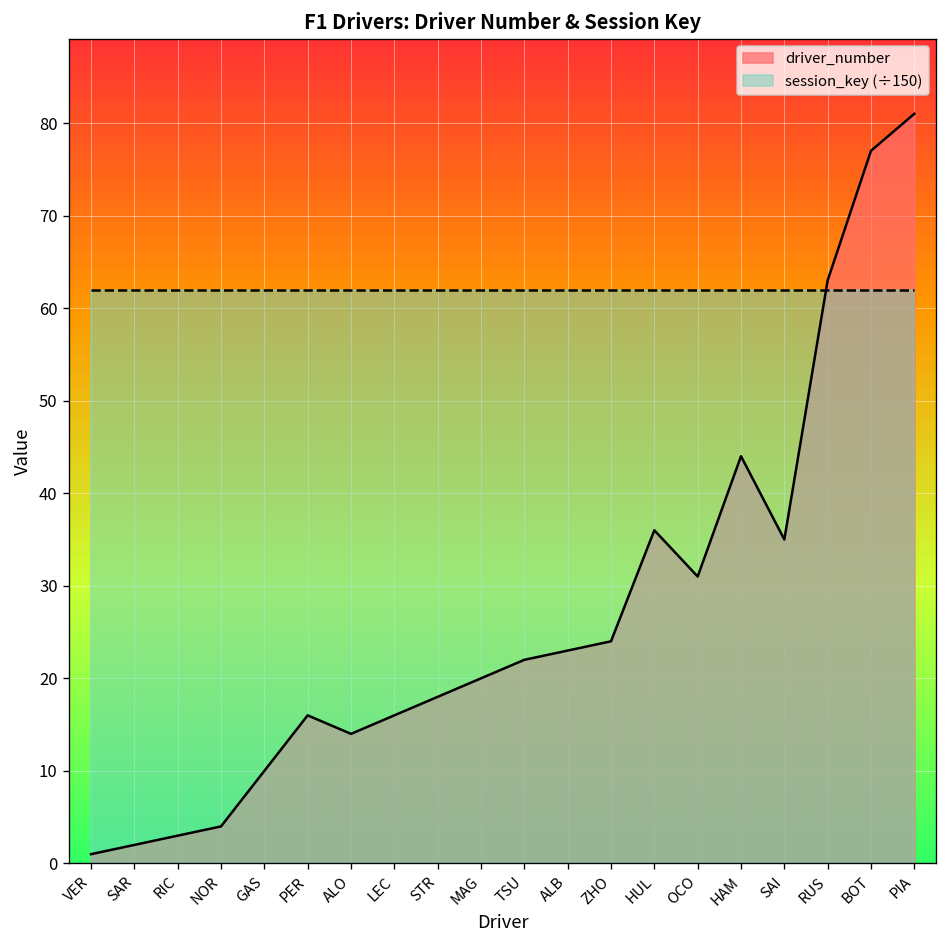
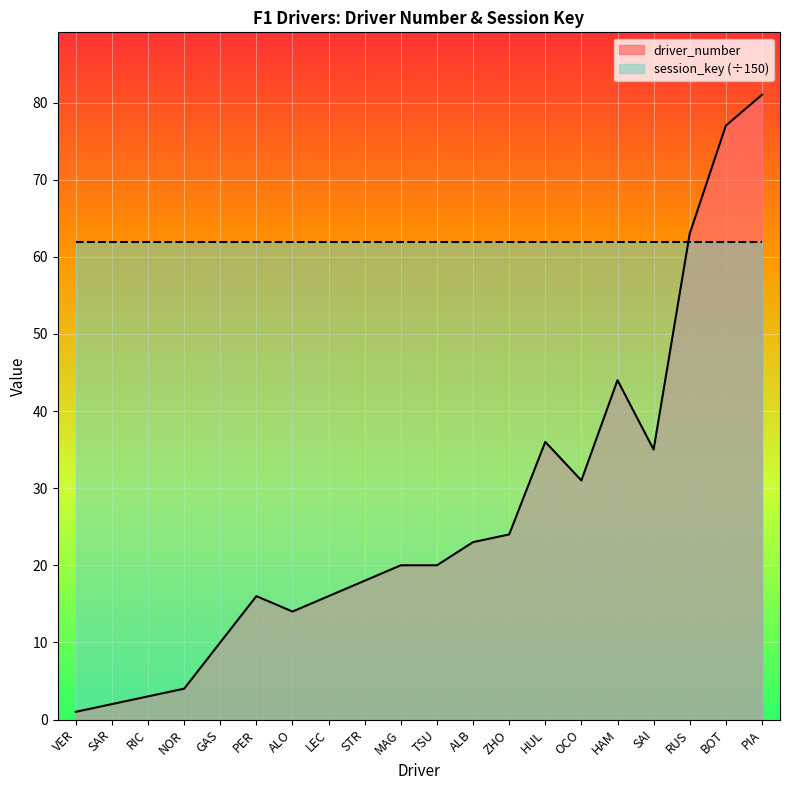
driver_number, TSU: 22 -> 20
